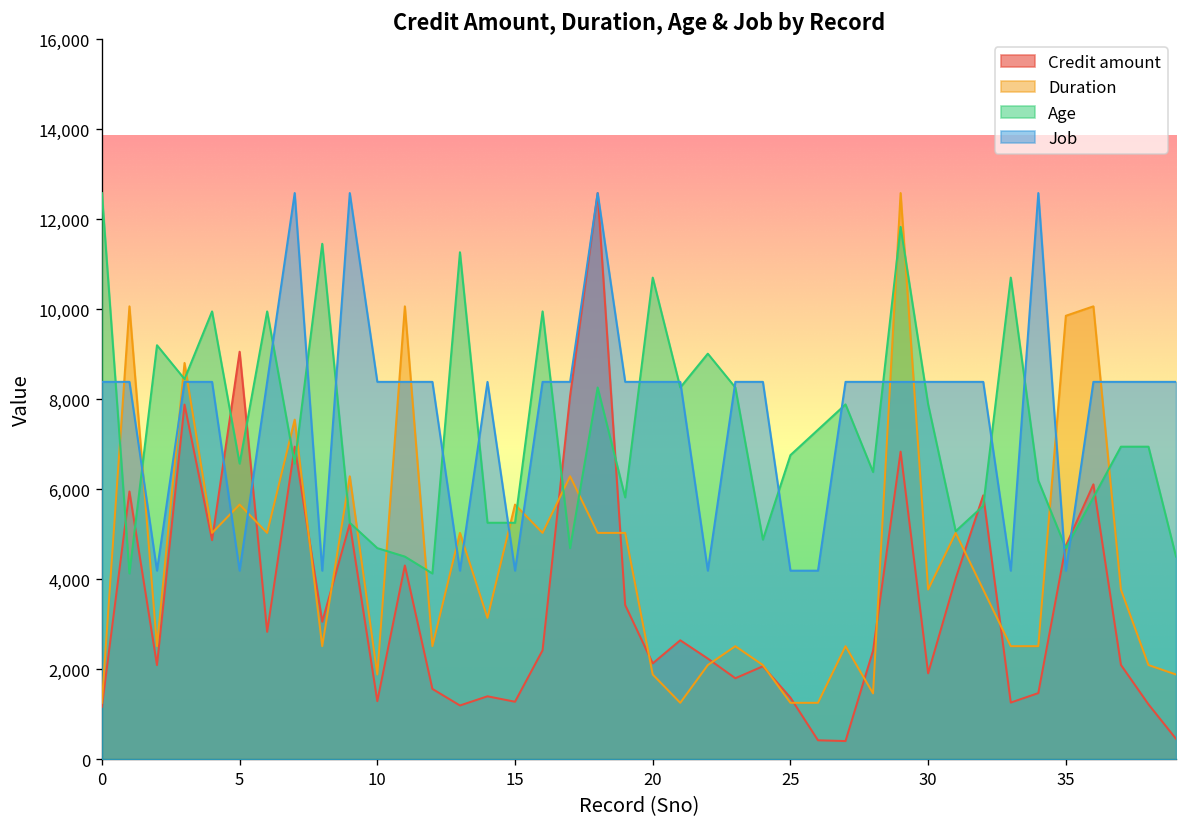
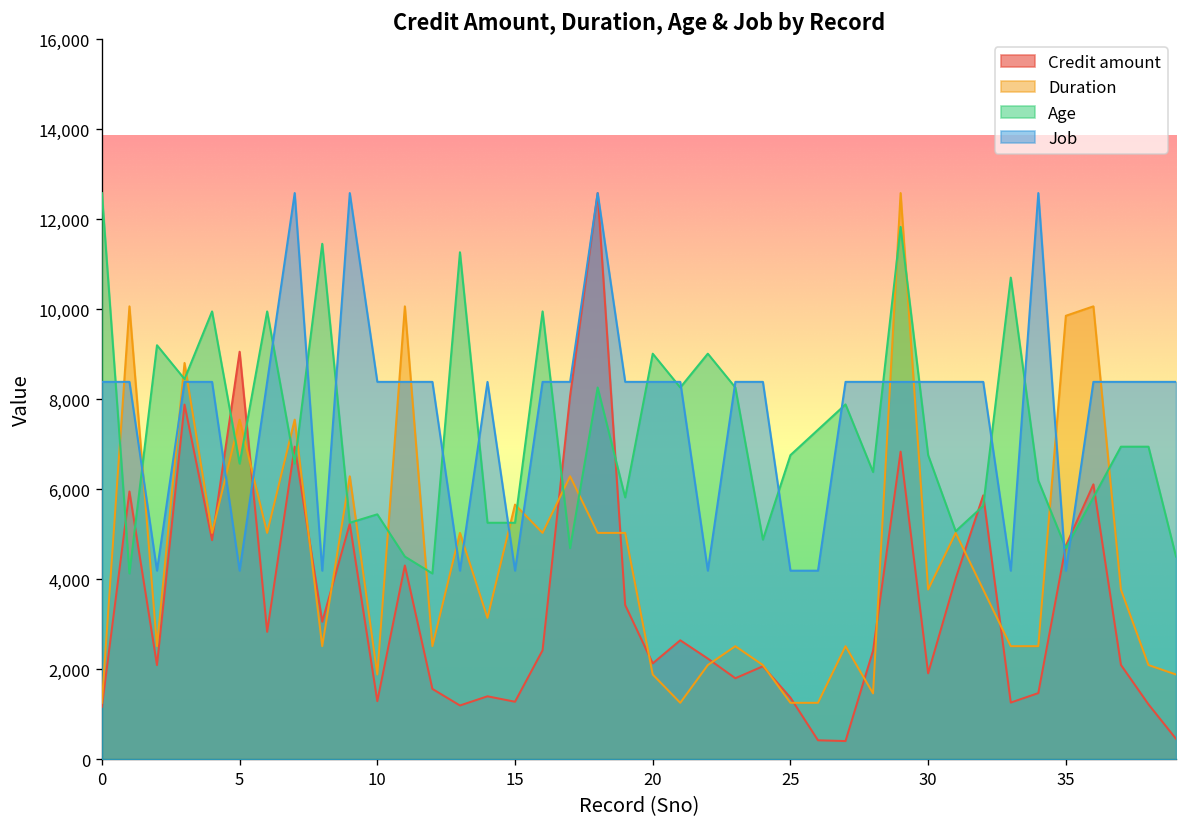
Duration, 5: 5,700 -> 7,500
Age, 10: 4,700 -> 5,400
Age, 20: 10,700 -> 9,000
Age, 30: 7,900 -> 6,800
